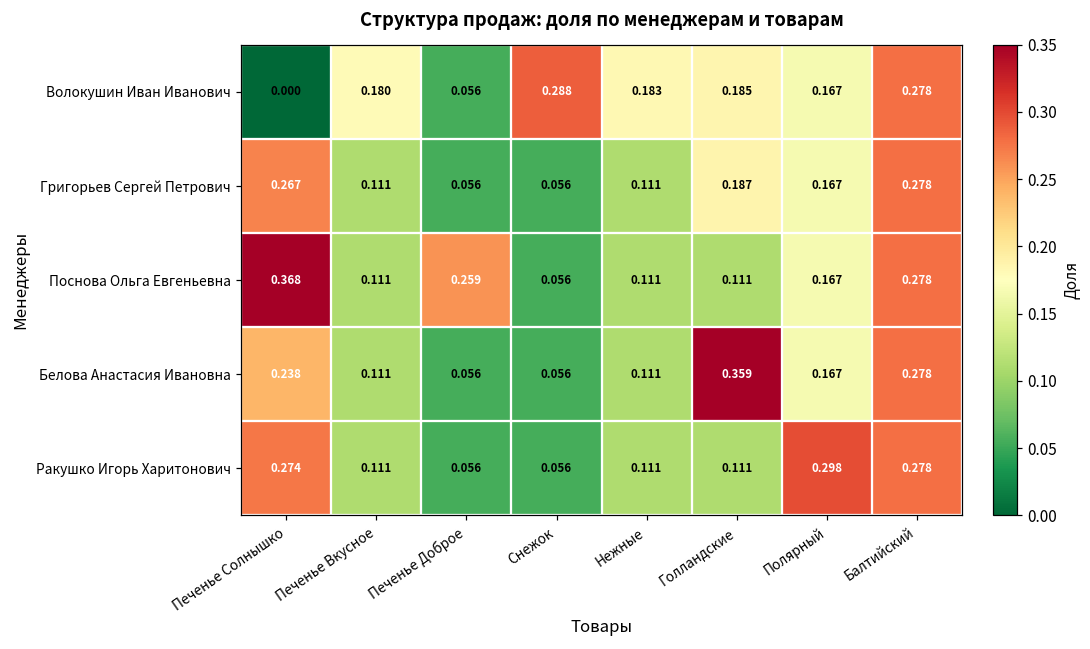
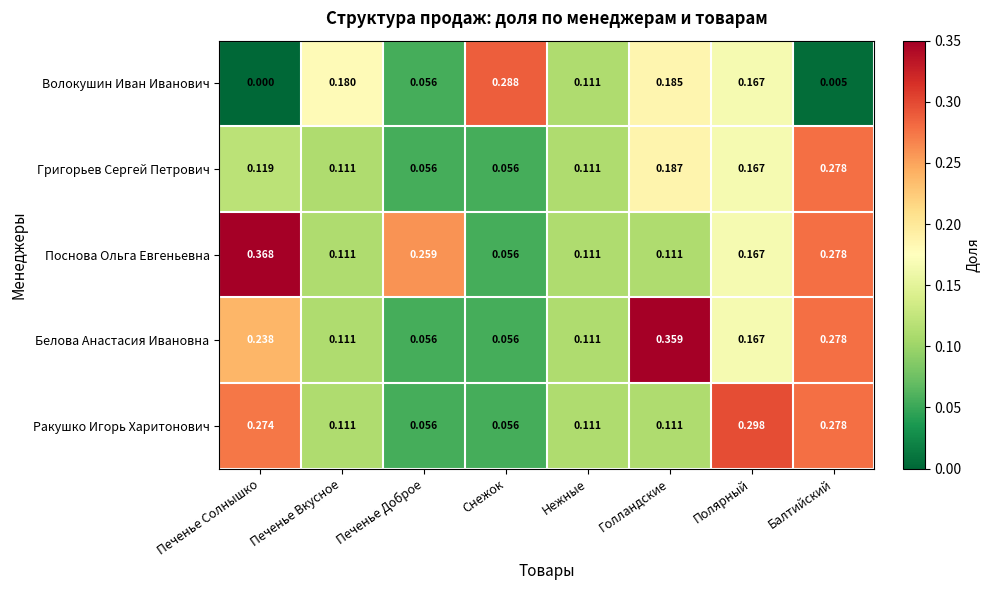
Волокушин Иван Иванович, Нежные: 0.183 -> 0.111
Волокушин Иван Иванович, Балтийский: 0.278 -> 0.005
Григорьев Сергей Петрович, Печенье Солнышко: 0.267 -> 0.119
